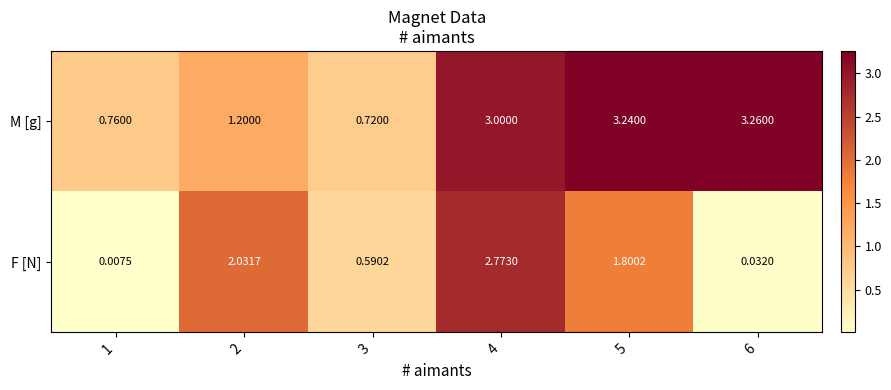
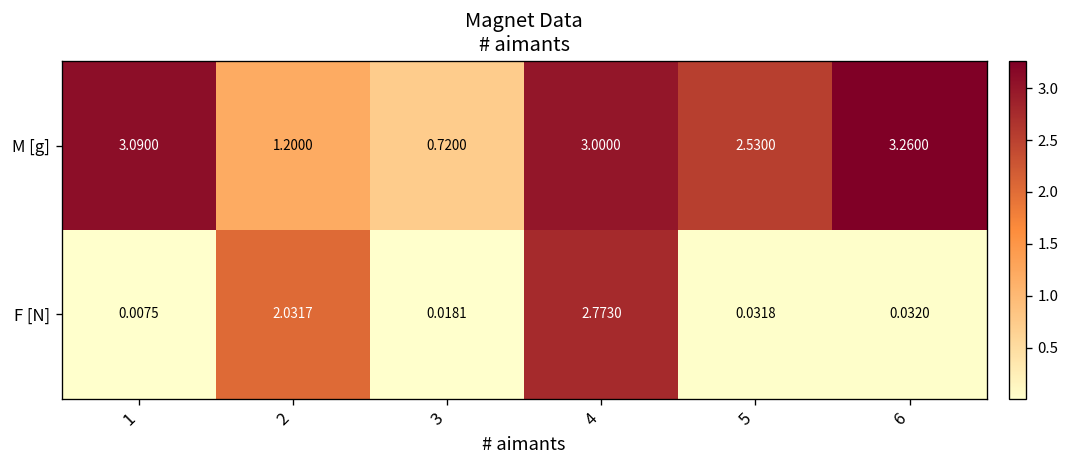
M [g], 1: 0.7600 -> 3.0900
M [g], 5: 3.2400 -> 2.5300
F [N], 3: 0.5902 -> 0.0181
F [N], 5: 1.8002 -> 0.0318
